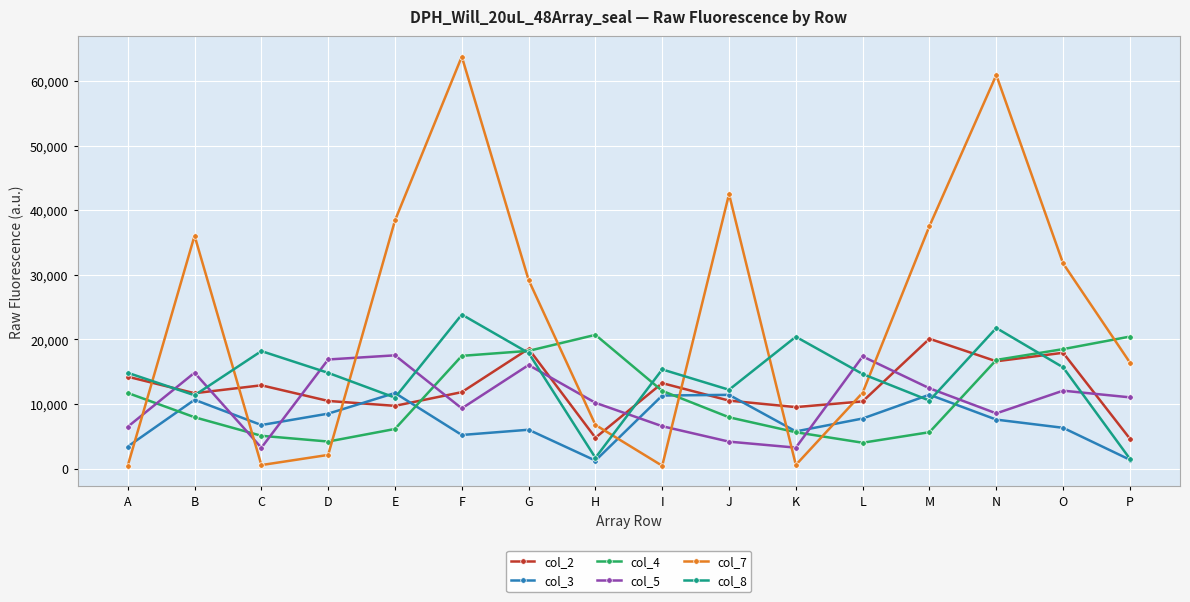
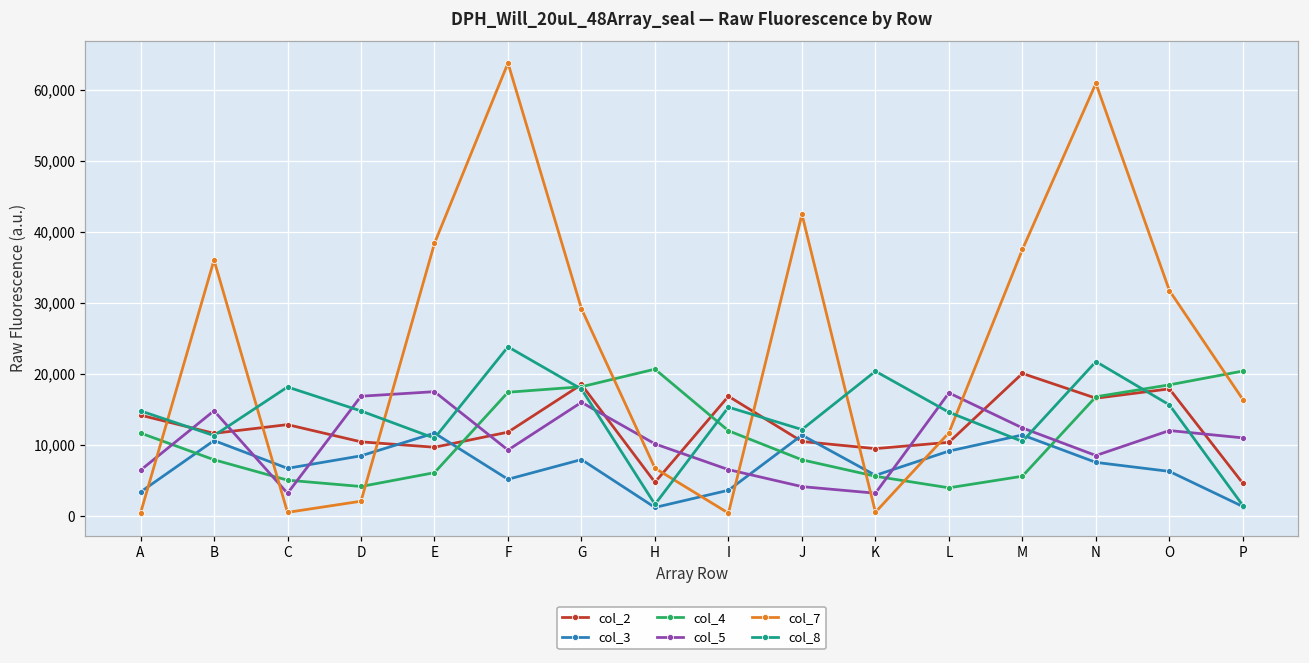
col_3, G: 6,000 -> 8,000
col_2, I: 13,000 -> 17,000
col_3, I: 11,000 -> 4,000
col_3, L: 8,000 -> 9,000
